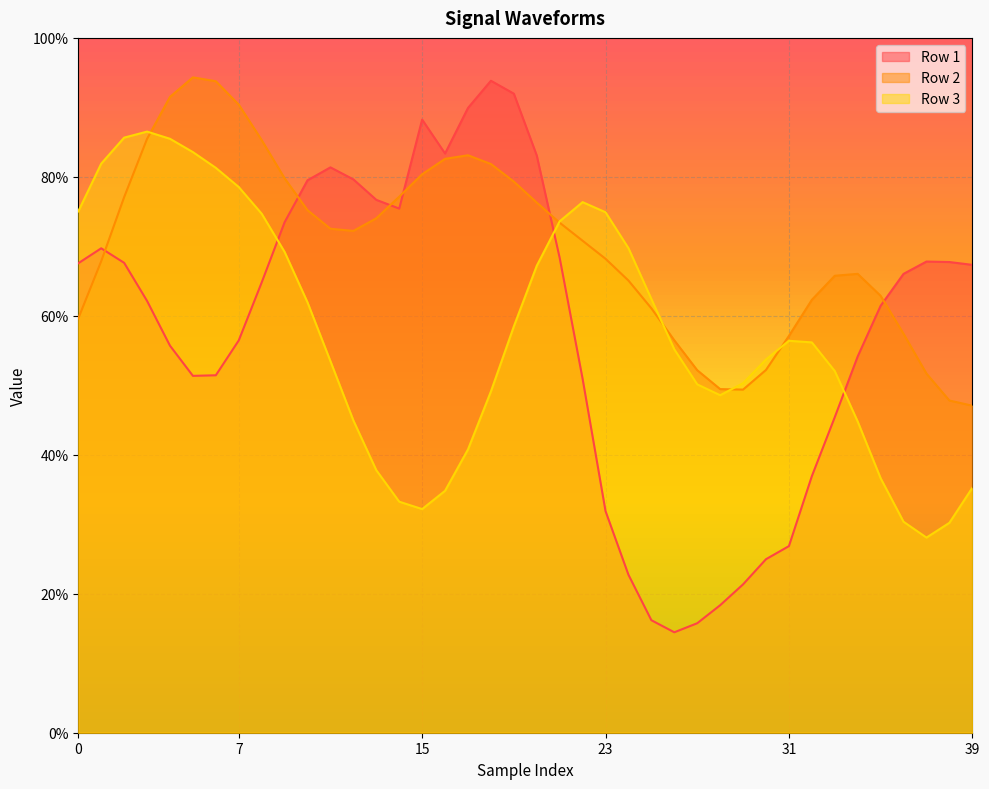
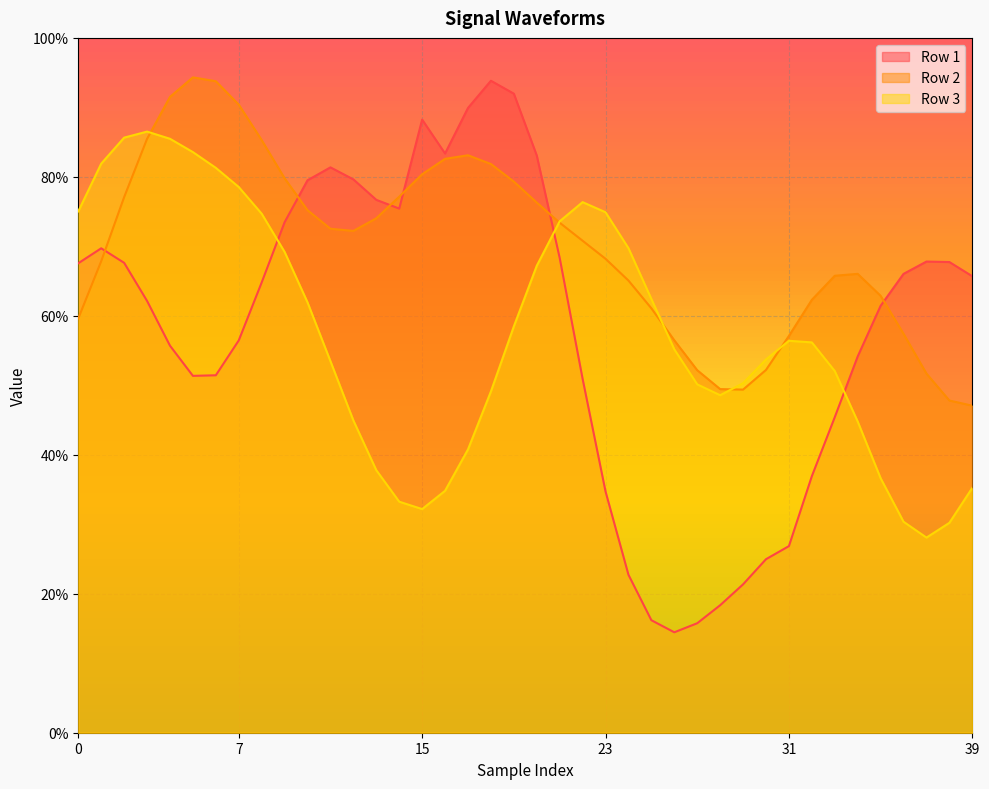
Row 1, 23: 32% -> 35%
Row 1, 39: 67% -> 66%
